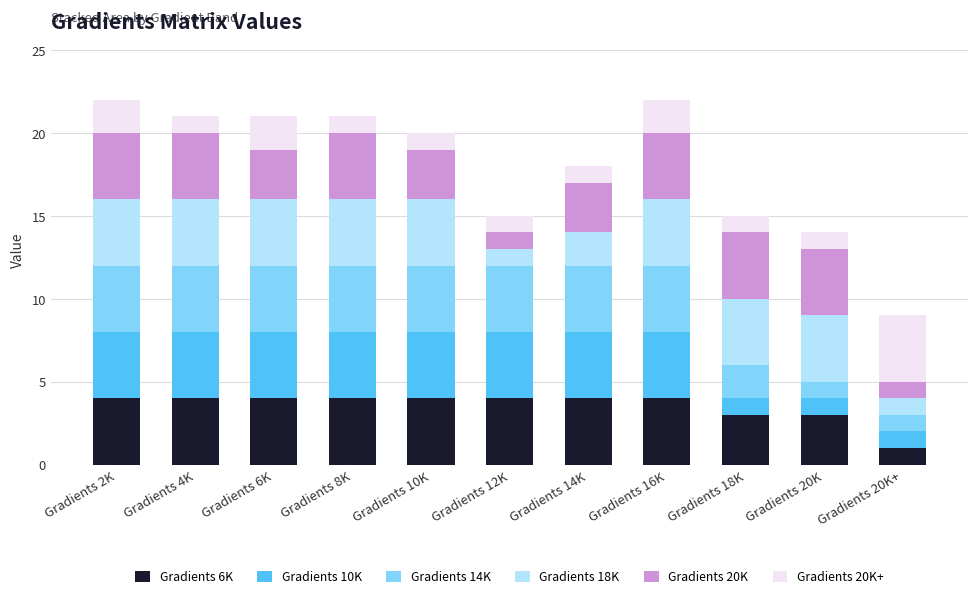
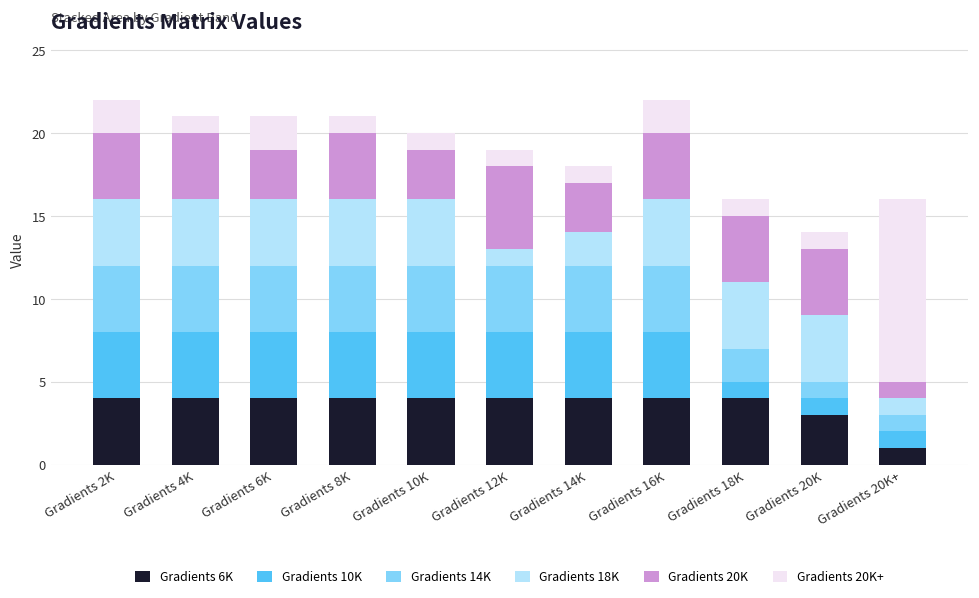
Gradients 20K, Gradients 12K: 1 -> 5
Gradients 6K, Gradients 18K: 3 -> 4
Gradients 20K+, Gradients 20K+: 4 -> 11
